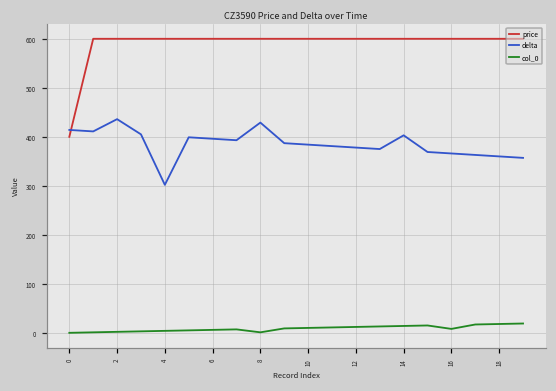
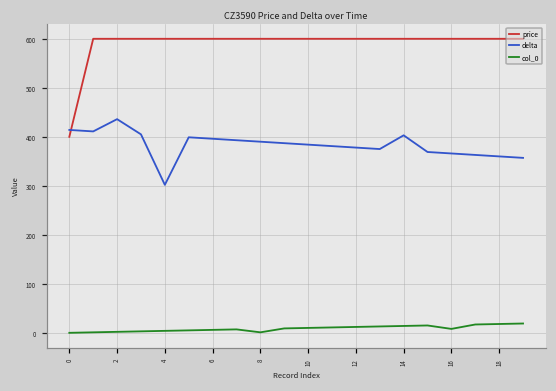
delta, 8: 430 -> 390
